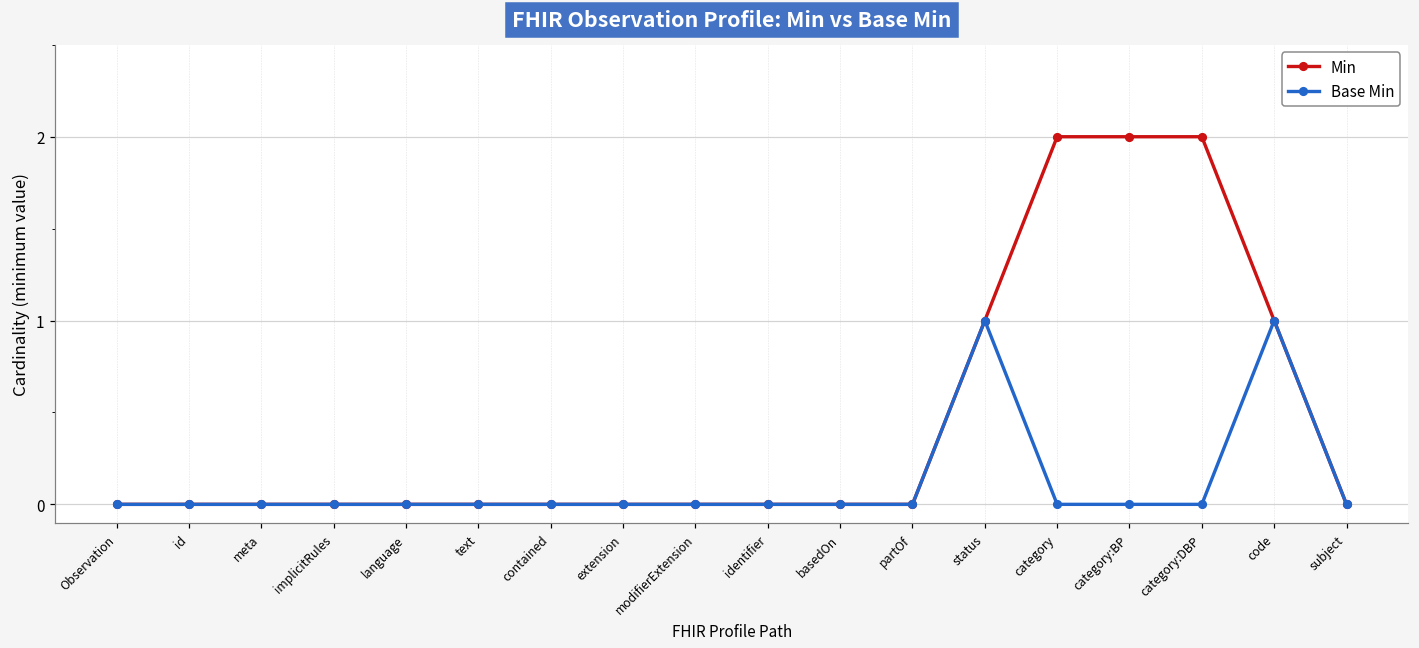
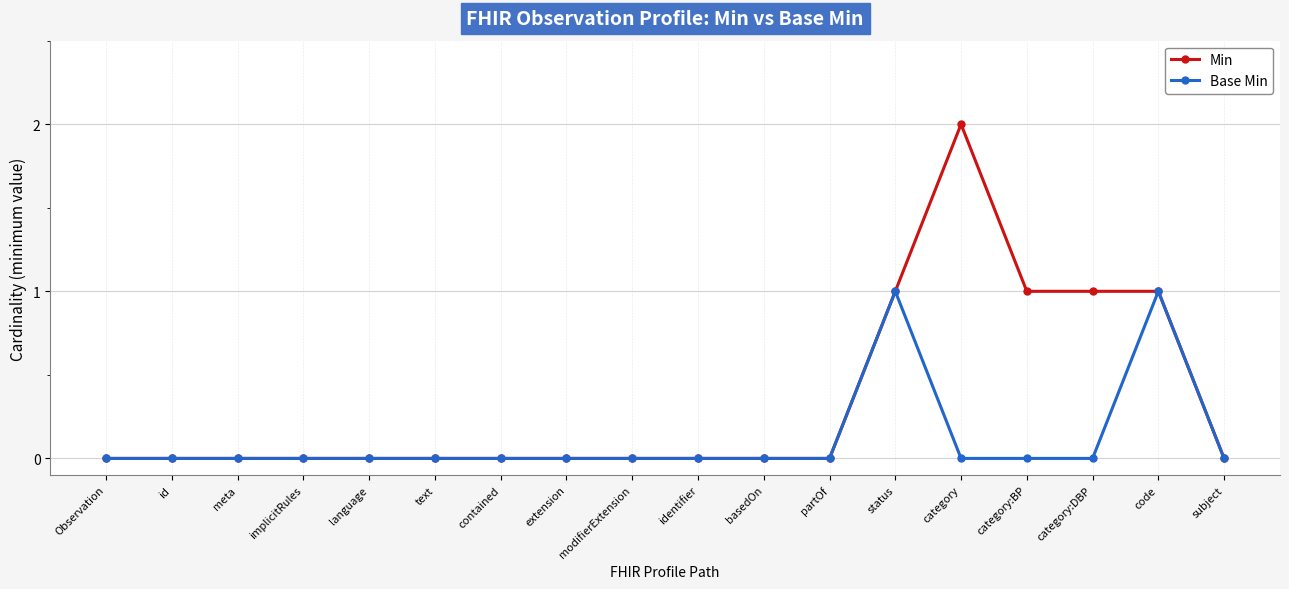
Min, category:BP: 2 -> 1
Min, category:DBP: 2 -> 1
